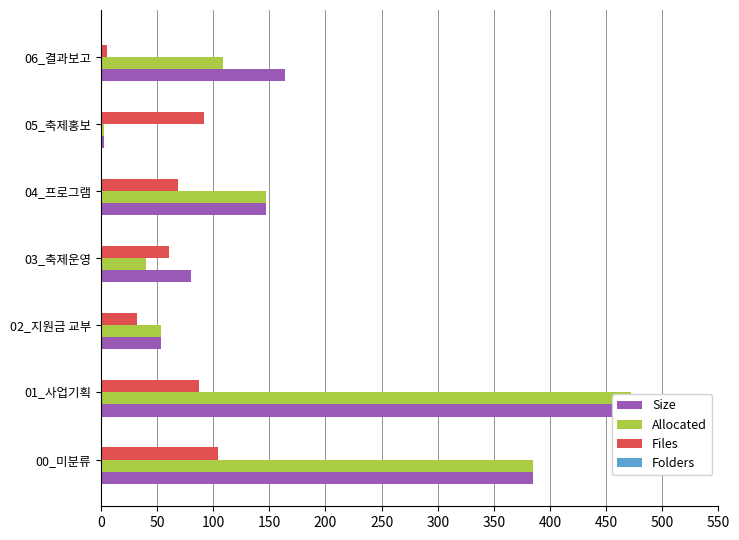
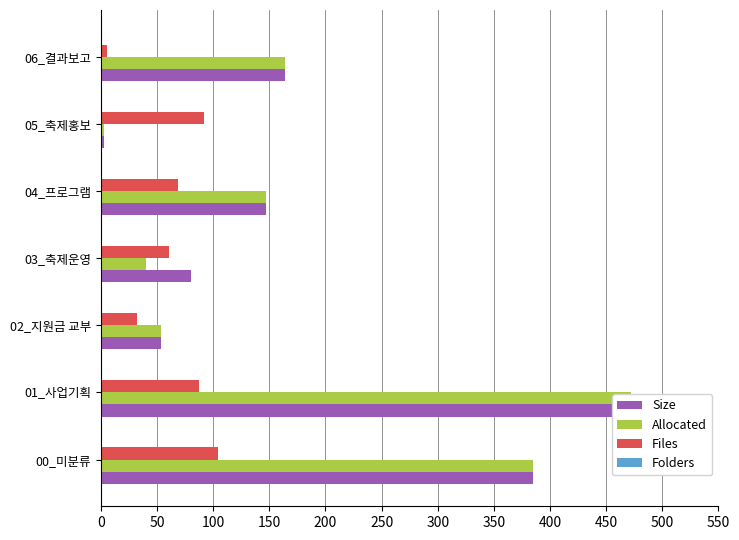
Allocated, 06_결과보고: 109 -> 164
